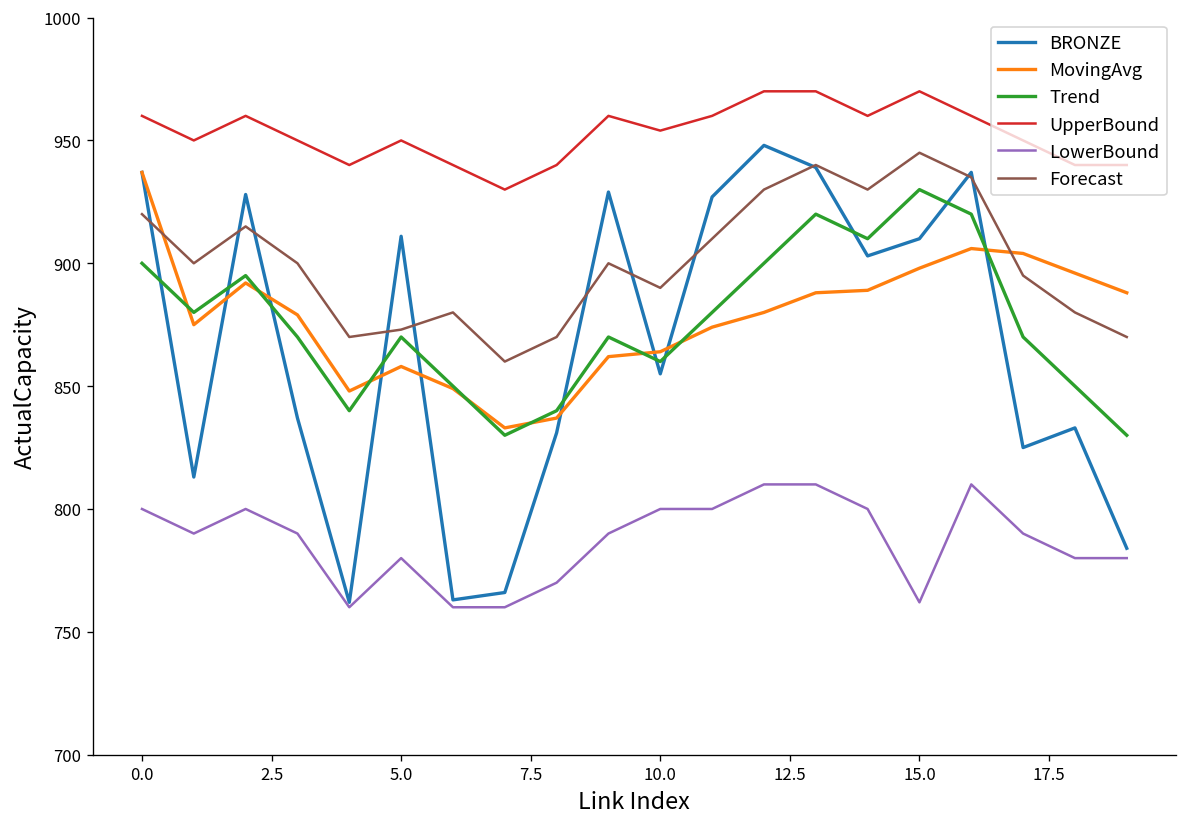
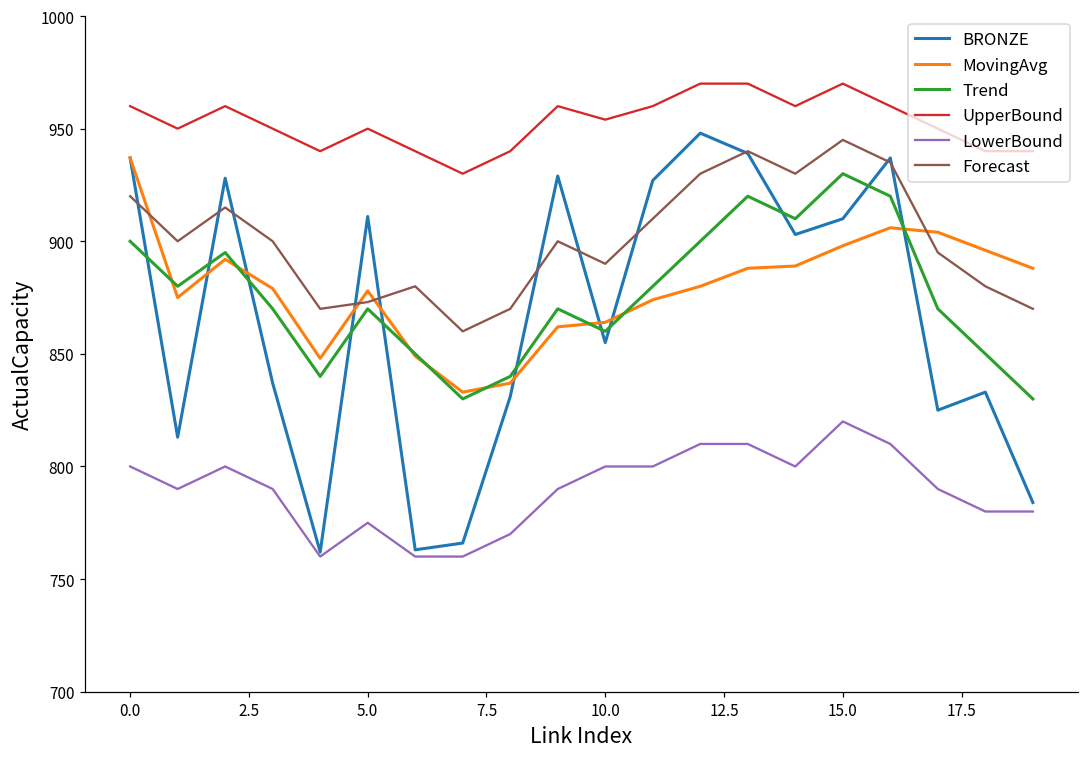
MovingAvg, 5.0: 858 -> 878
LowerBound, 5.0: 780 -> 775
LowerBound, 15.0: 762 -> 820
